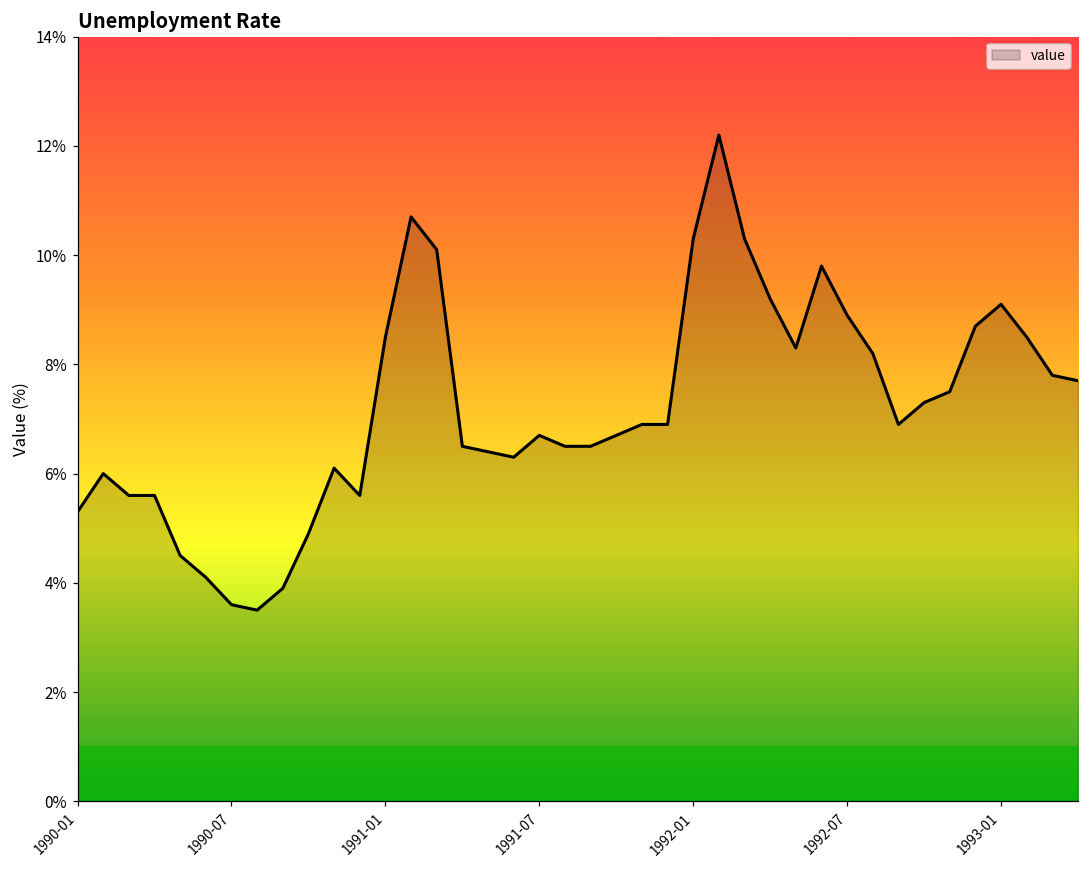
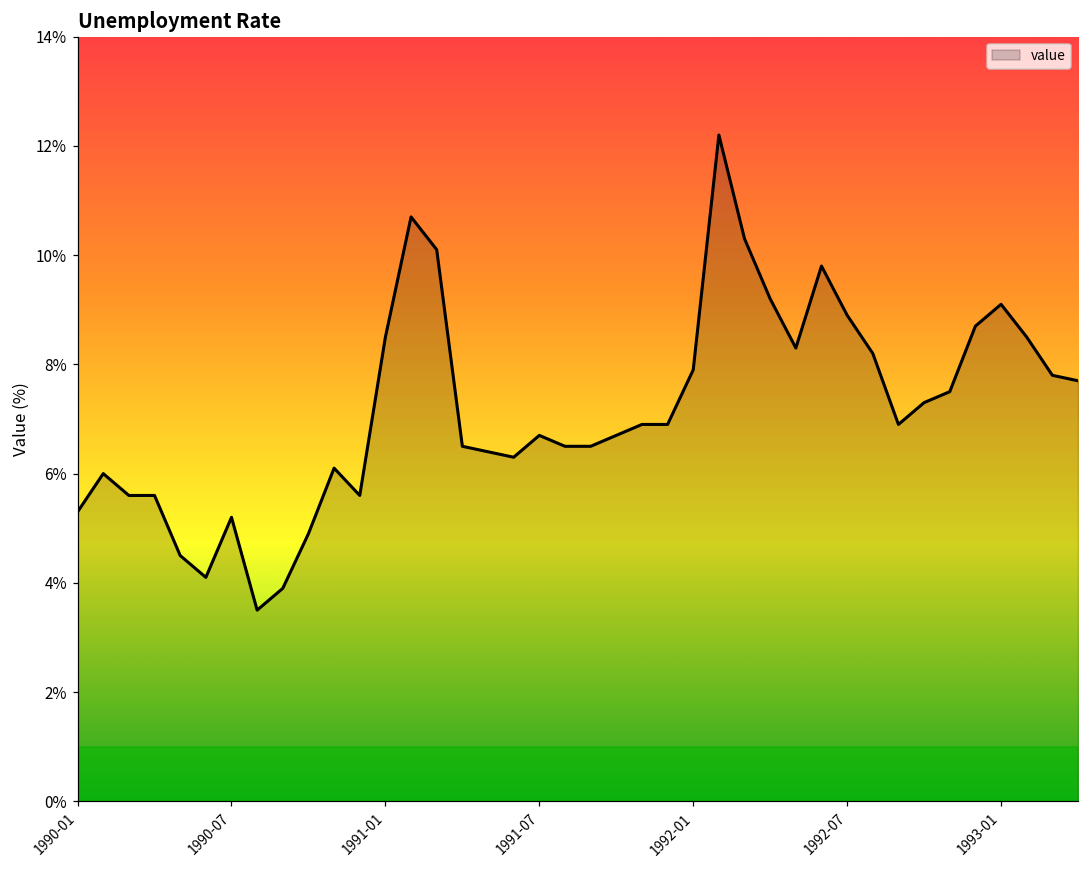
1990-07: 3.6% -> 5.2%
1992-01: 10.3% -> 7.9%
